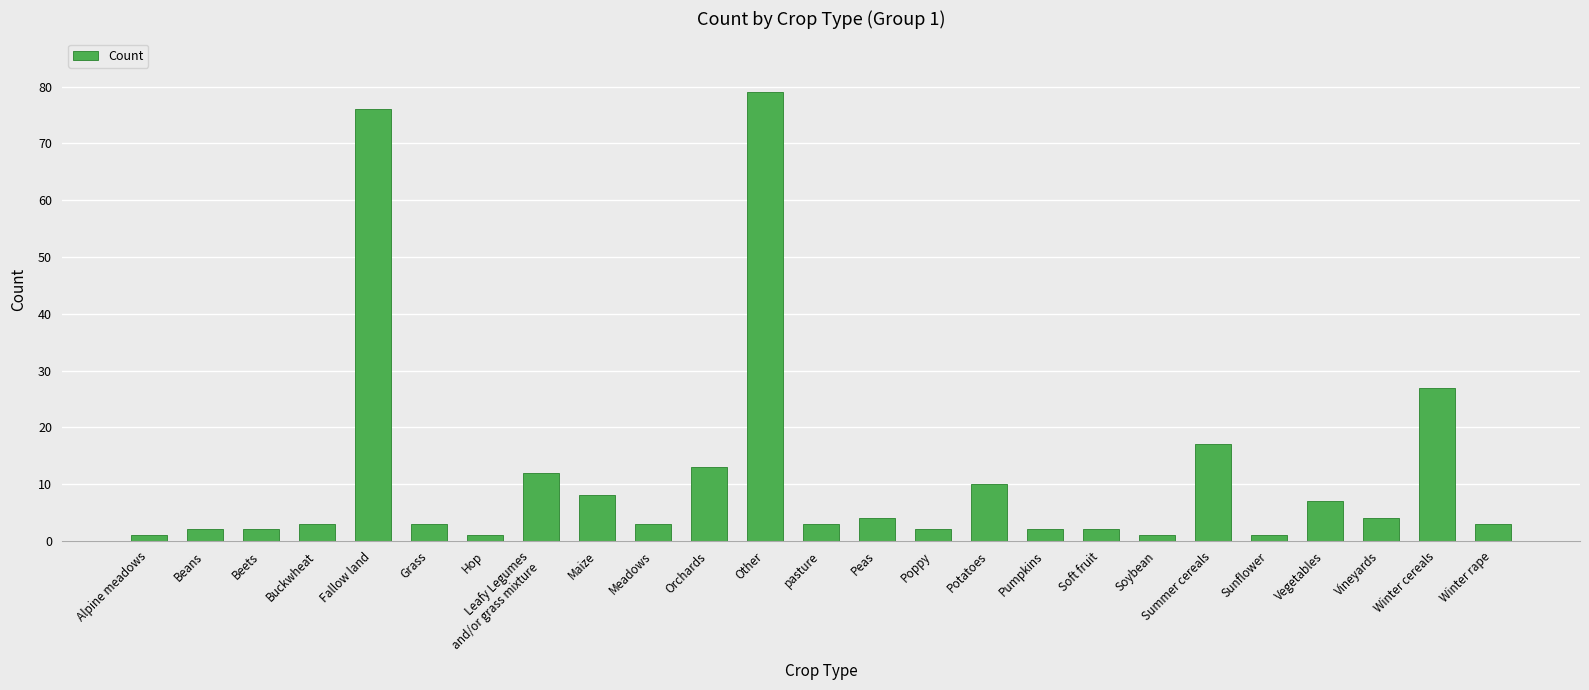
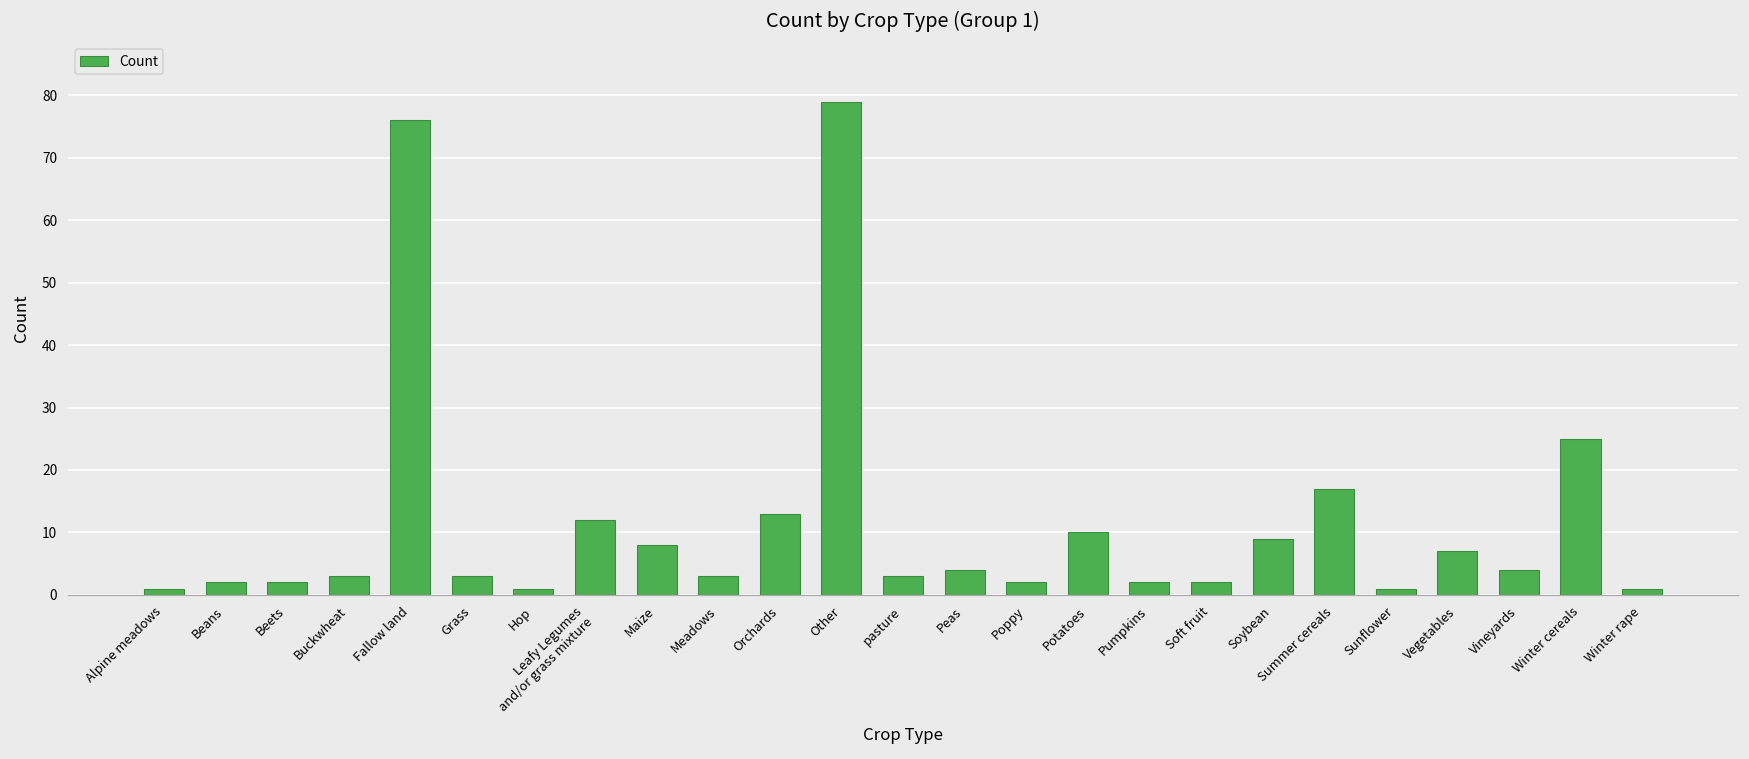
Soybean: 1 -> 9
Winter cereals: 27 -> 25
Winter rape: 3 -> 1
